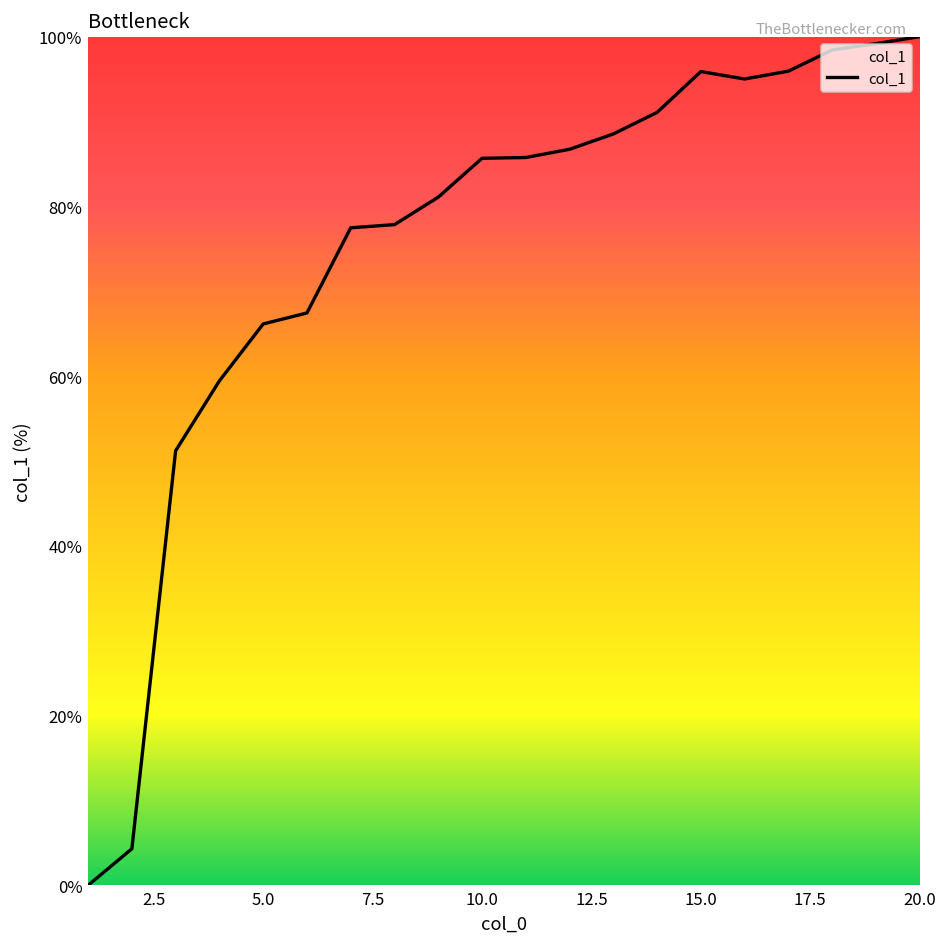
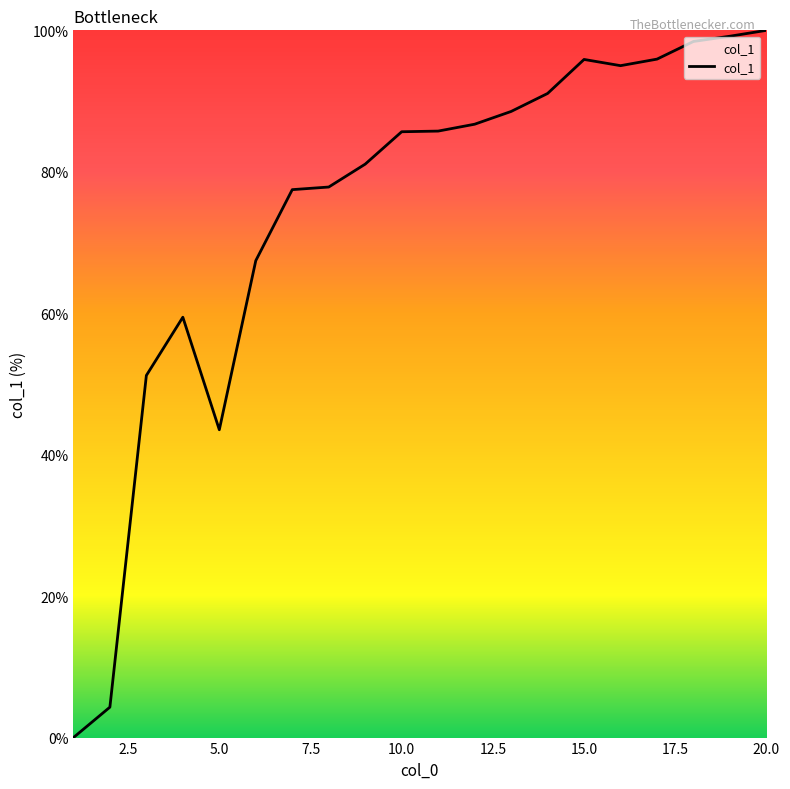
5.0: 66% -> 44%
